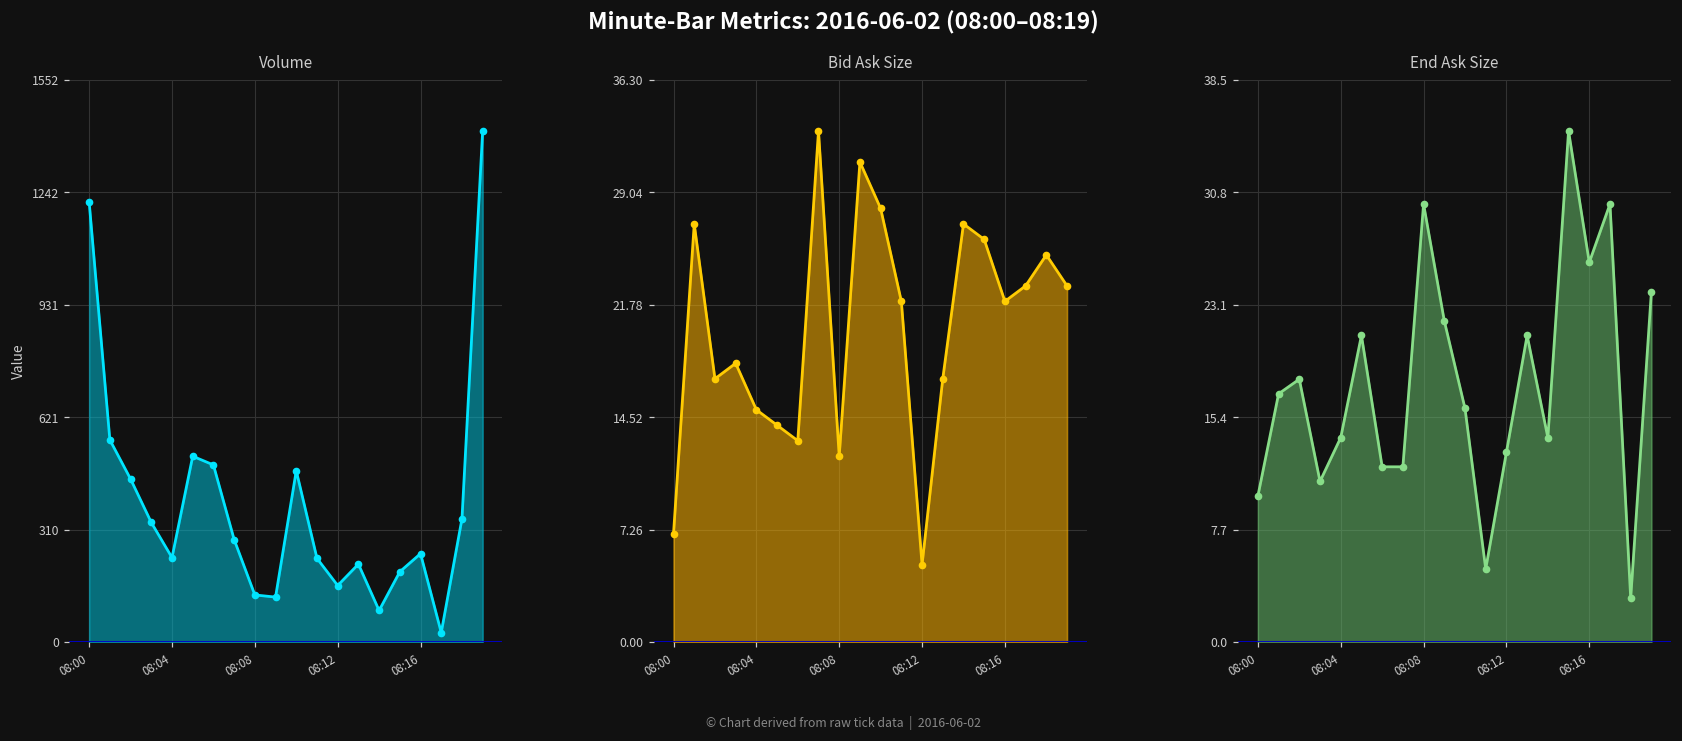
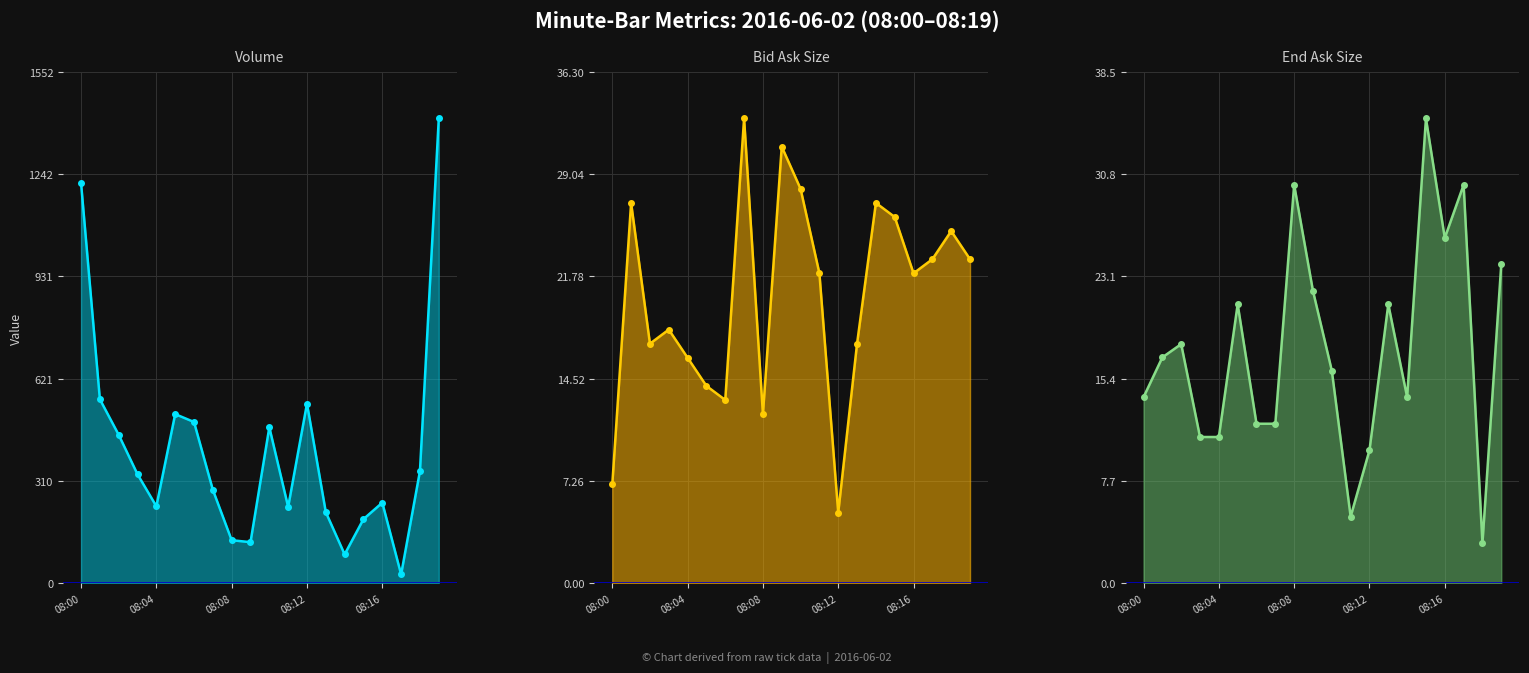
Volume, 08:12: 160 -> 550
Bid Ask Size, 08:04: 15 -> 16
End Ask Size, 08:00: 10 -> 14
End Ask Size, 08:04: 14 -> 11
End Ask Size, 08:12: 13 -> 10
